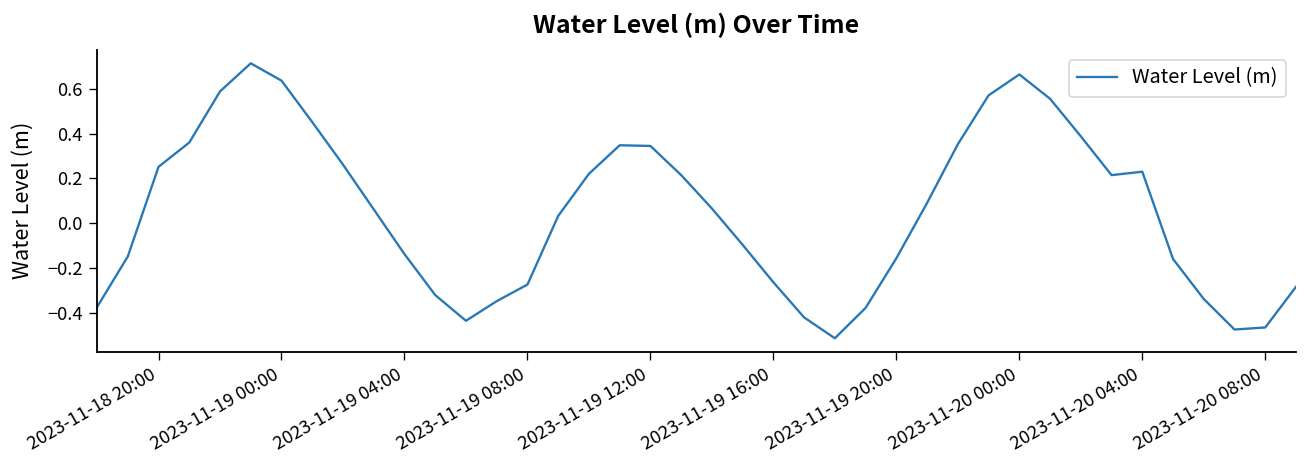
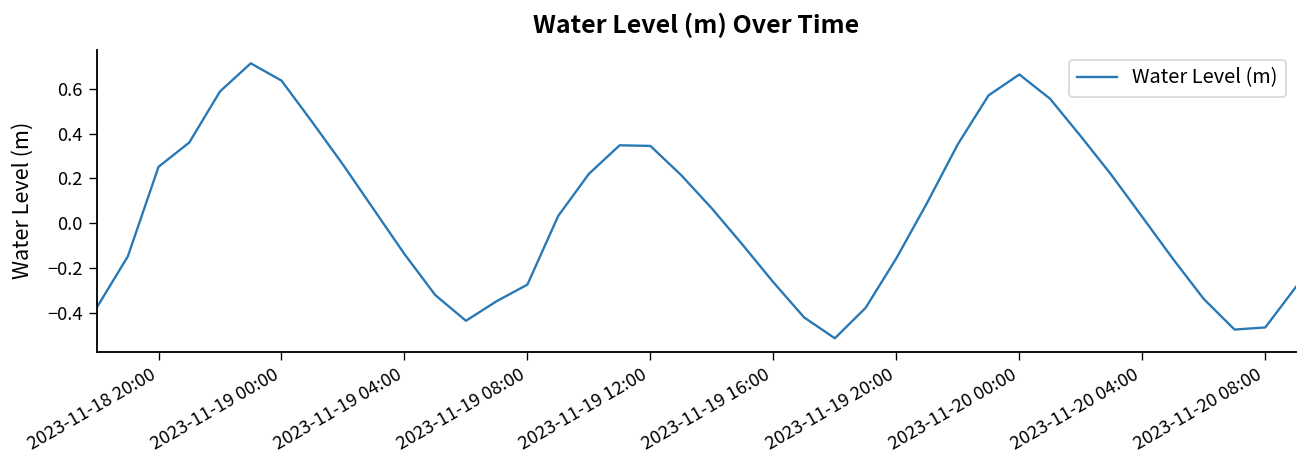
2023-11-20 04:00: 0.23 -> 0.03
